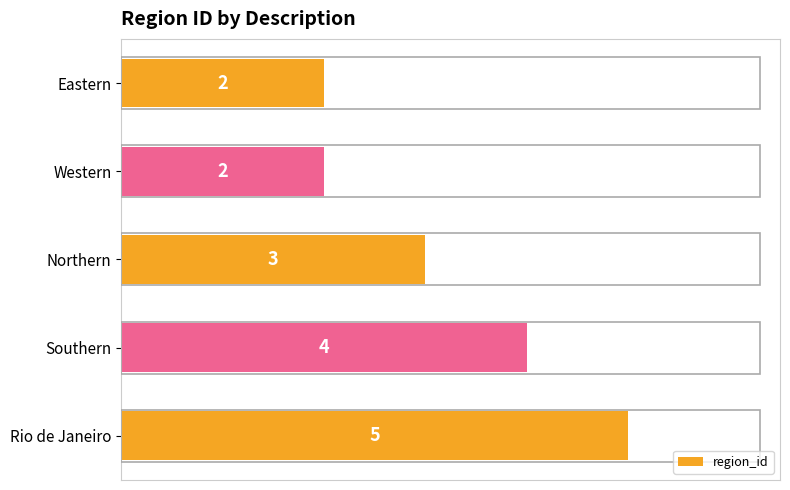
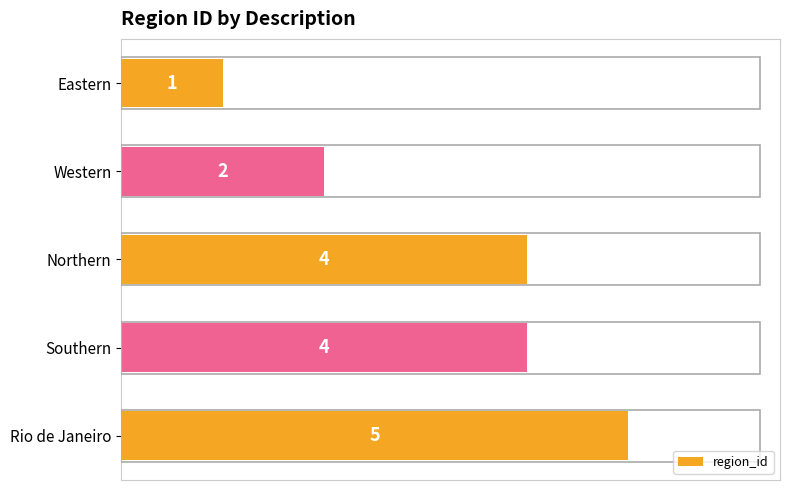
Eastern: 2 -> 1
Northern: 3 -> 4
